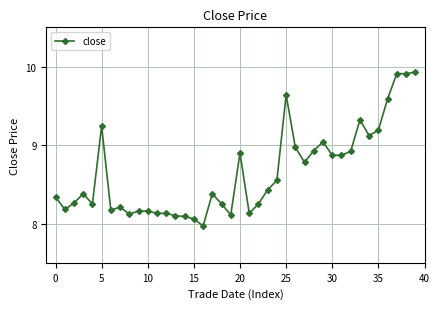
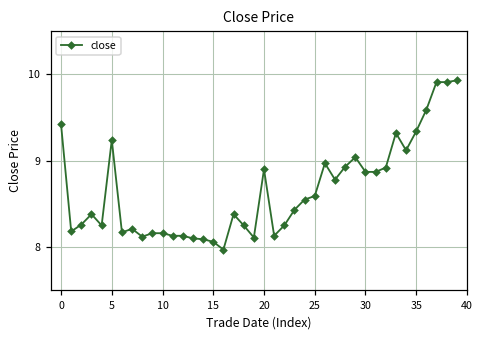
0: 8.3 -> 9.4
25: 9.6 -> 8.6
35: 9.2 -> 9.3
